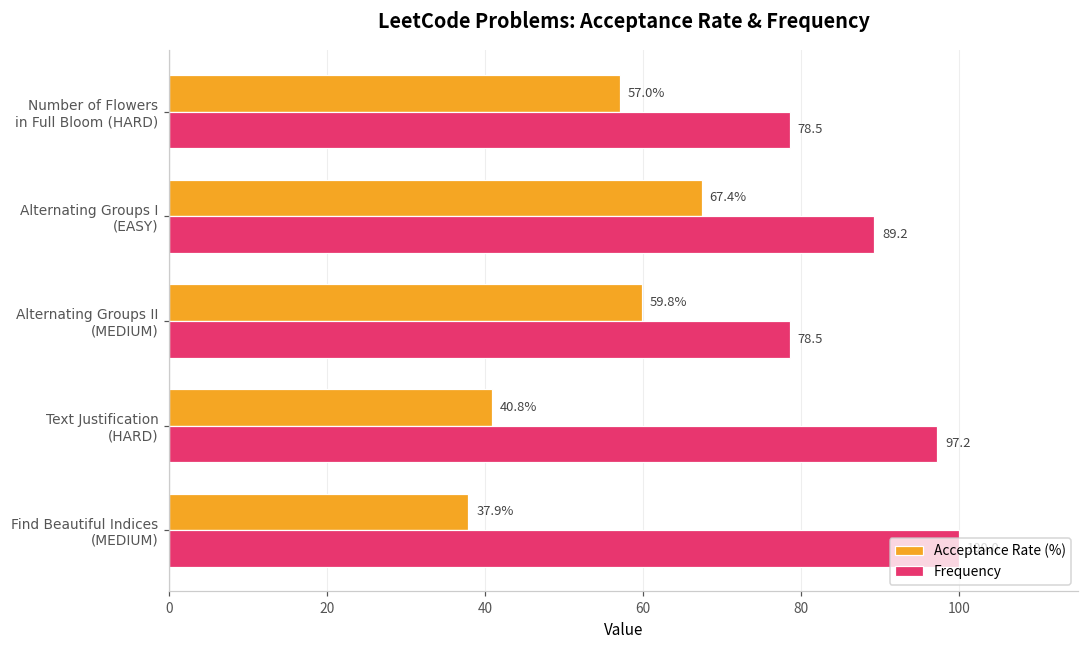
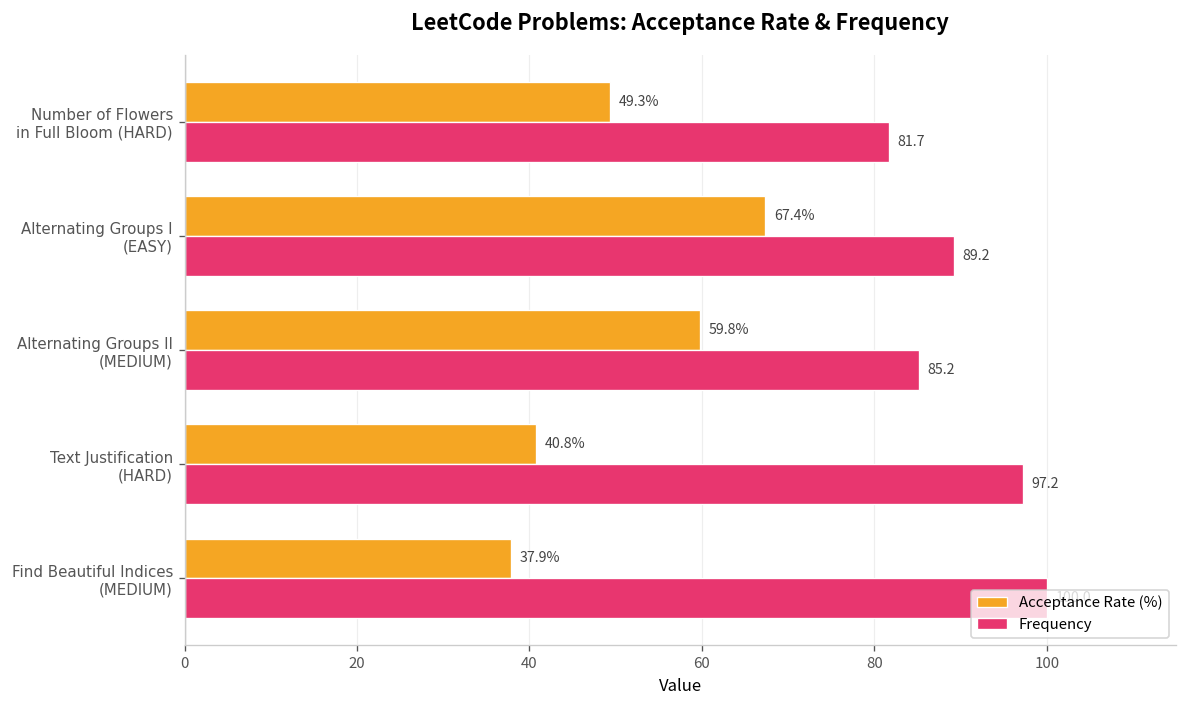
Acceptance Rate (%), Number of Flowers in Full Bloom (HARD): 57.0% -> 49.3%
Frequency, Number of Flowers in Full Bloom (HARD): 78.5 -> 81.7
Frequency, Alternating Groups II (MEDIUM): 78.5 -> 85.2
